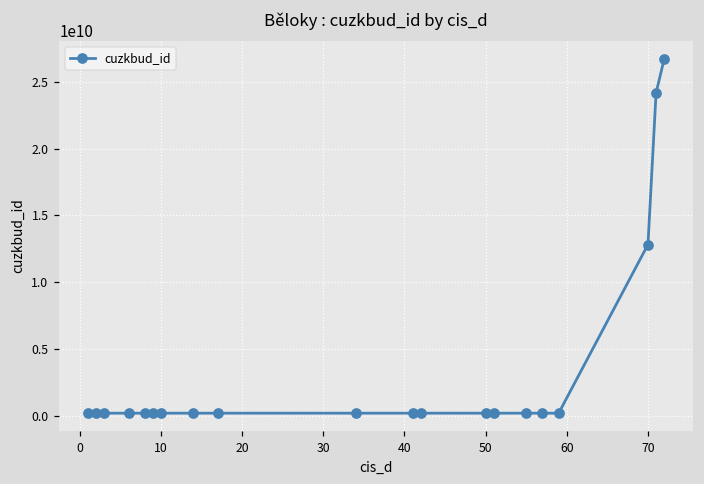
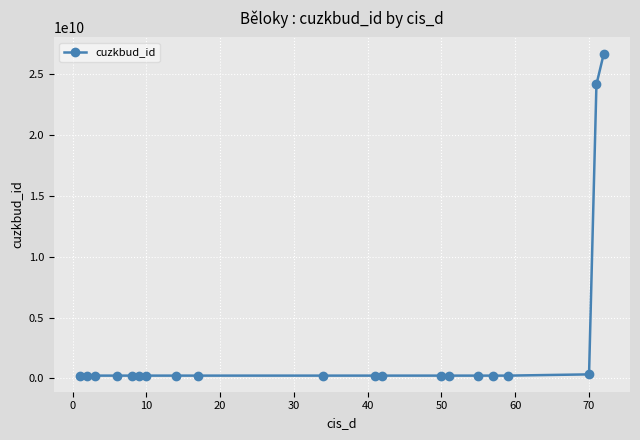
70: 12800000000 -> 300000000
